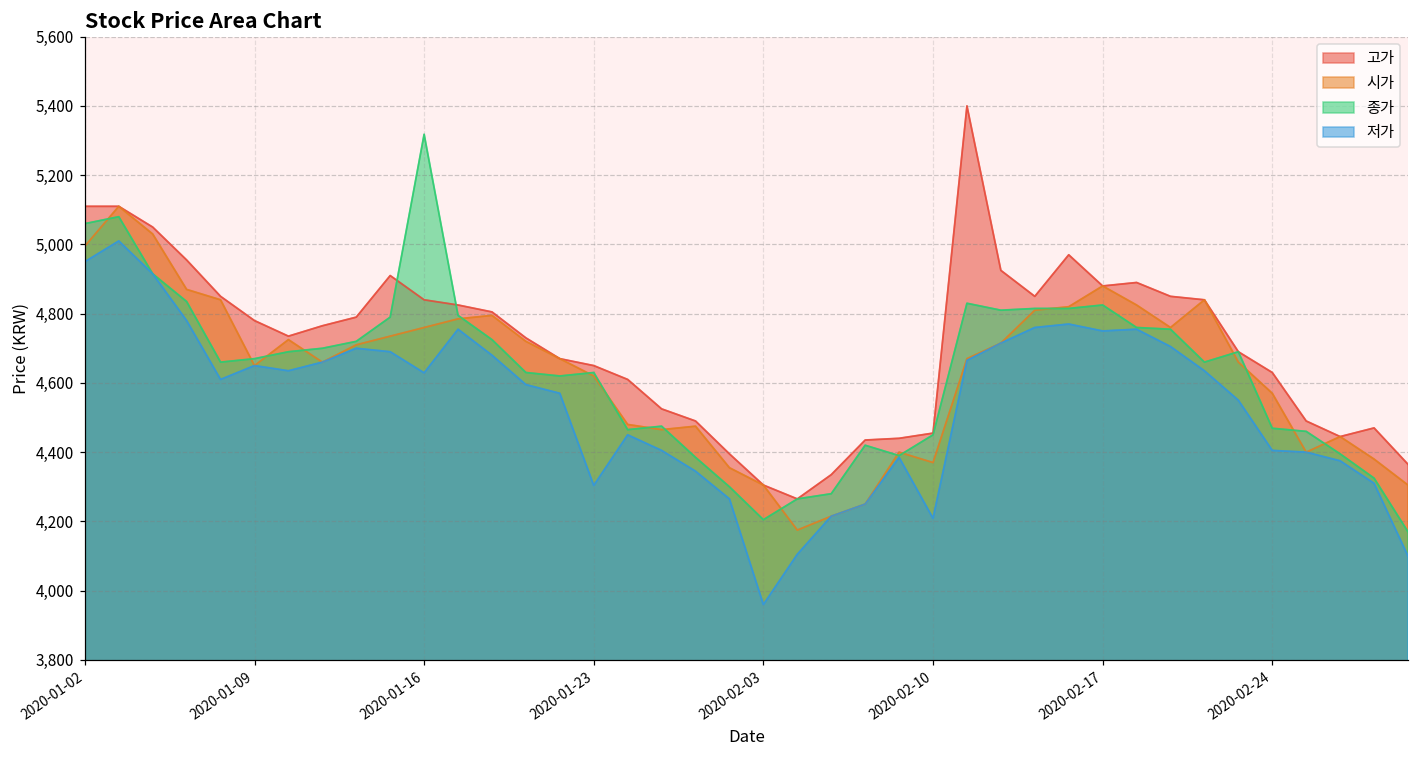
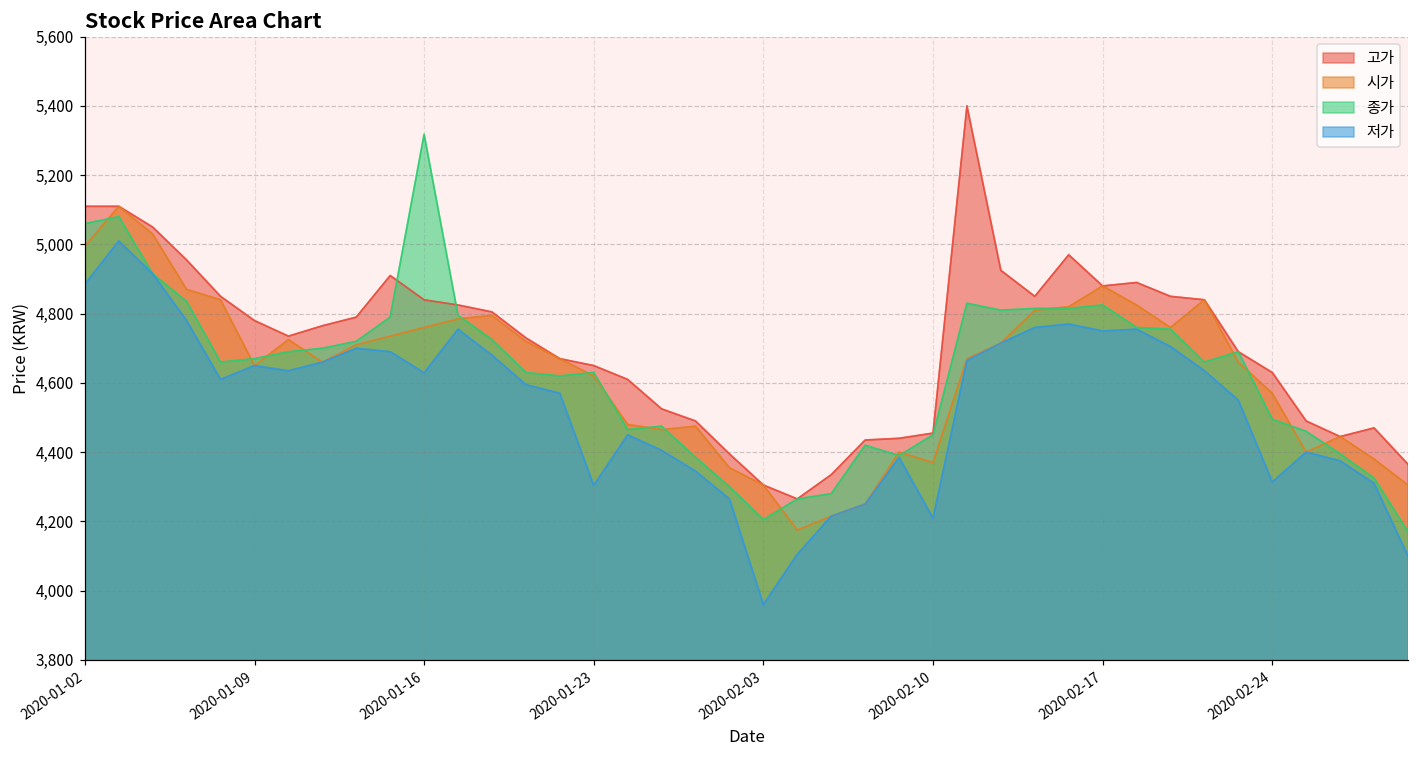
저가, 2020-01-02: 4,950 -> 4,890
종가, 2020-02-24: 4,470 -> 4,500
저가, 2020-02-24: 4,410 -> 4,310
